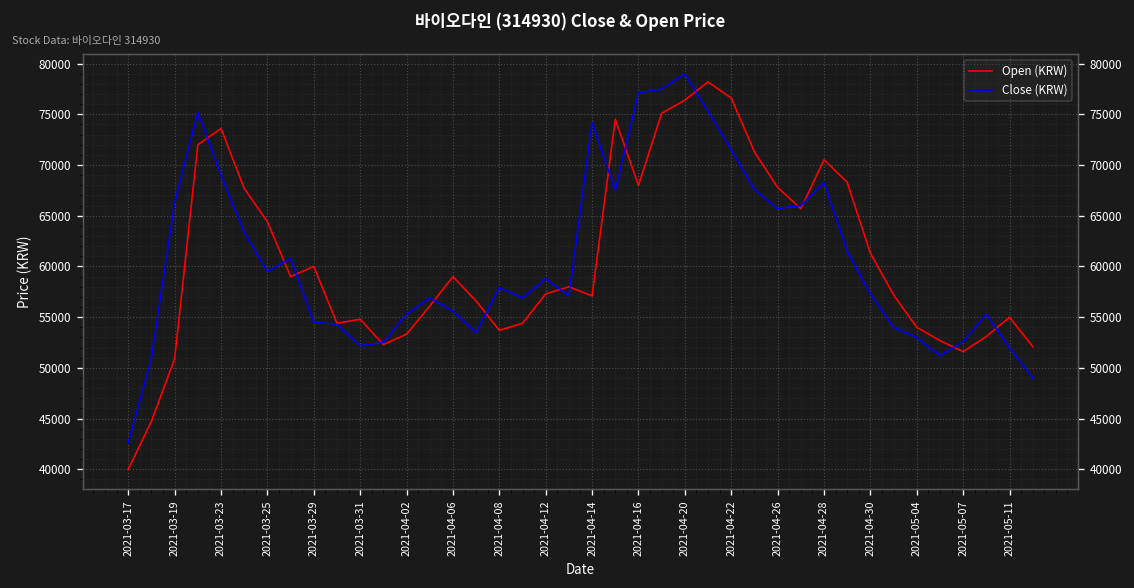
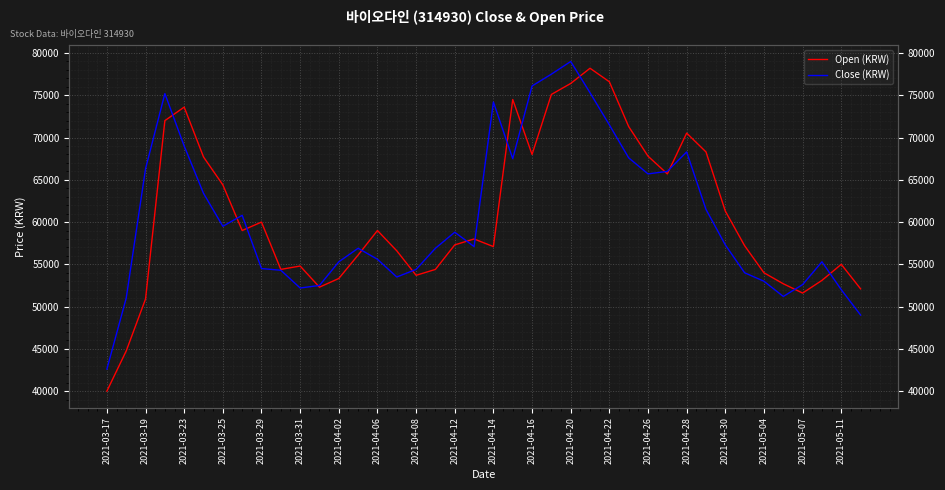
Close (KRW), 2021-04-08: 58000 -> 54000
Close (KRW), 2021-04-16: 77000 -> 76000
